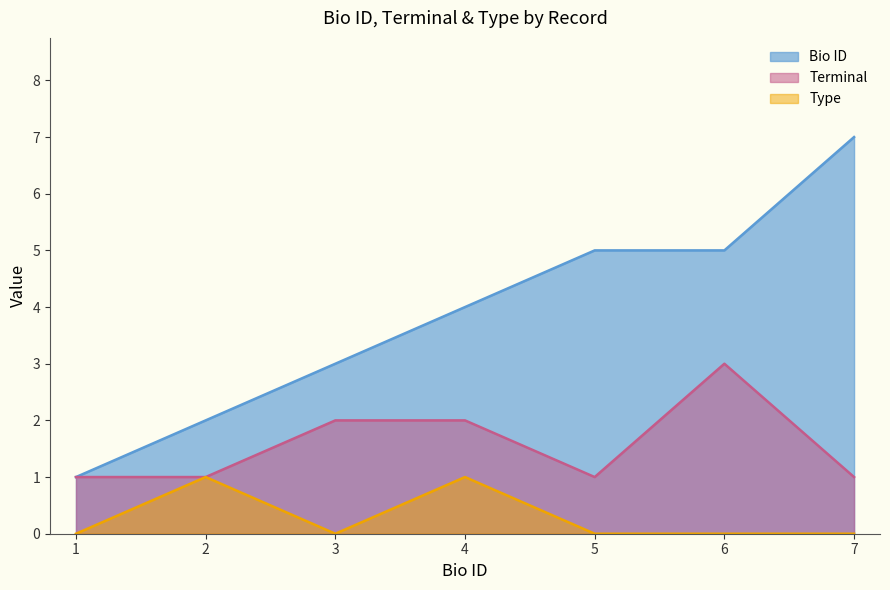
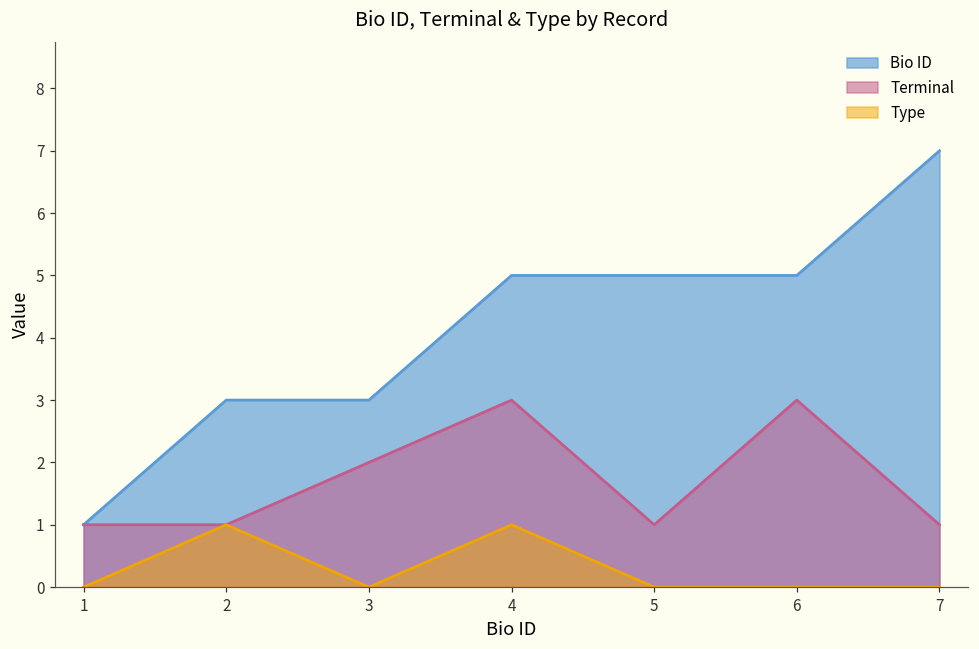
Bio ID, 2: 2 -> 3
Bio ID, 4: 4 -> 5
Terminal, 4: 2 -> 3
